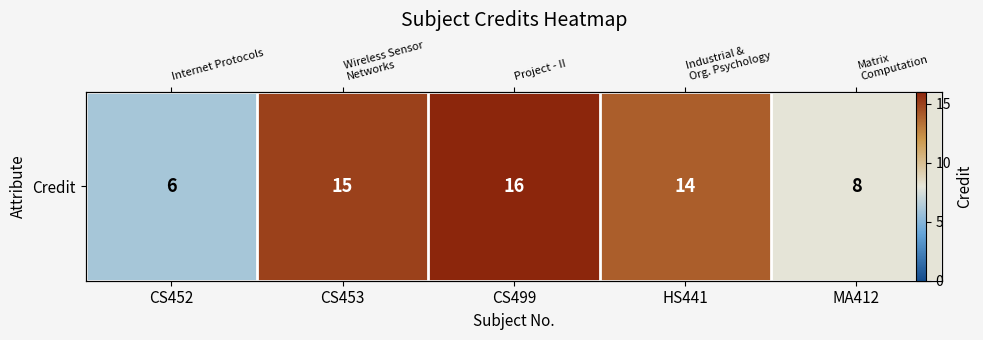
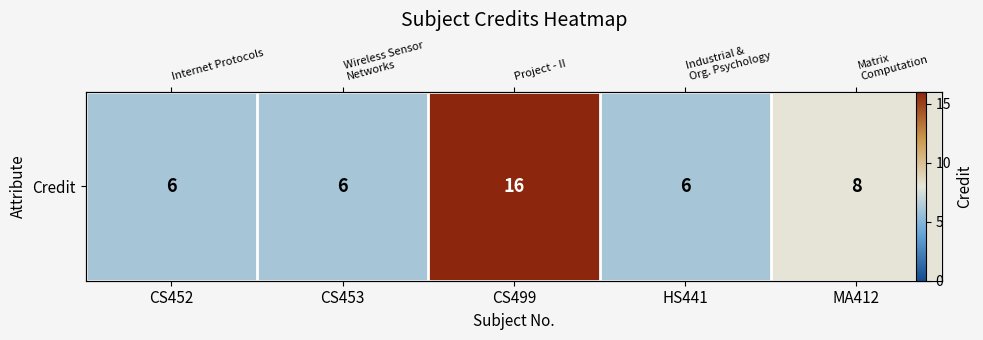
Credit, CS453: 15 -> 6
Credit, HS441: 14 -> 6
